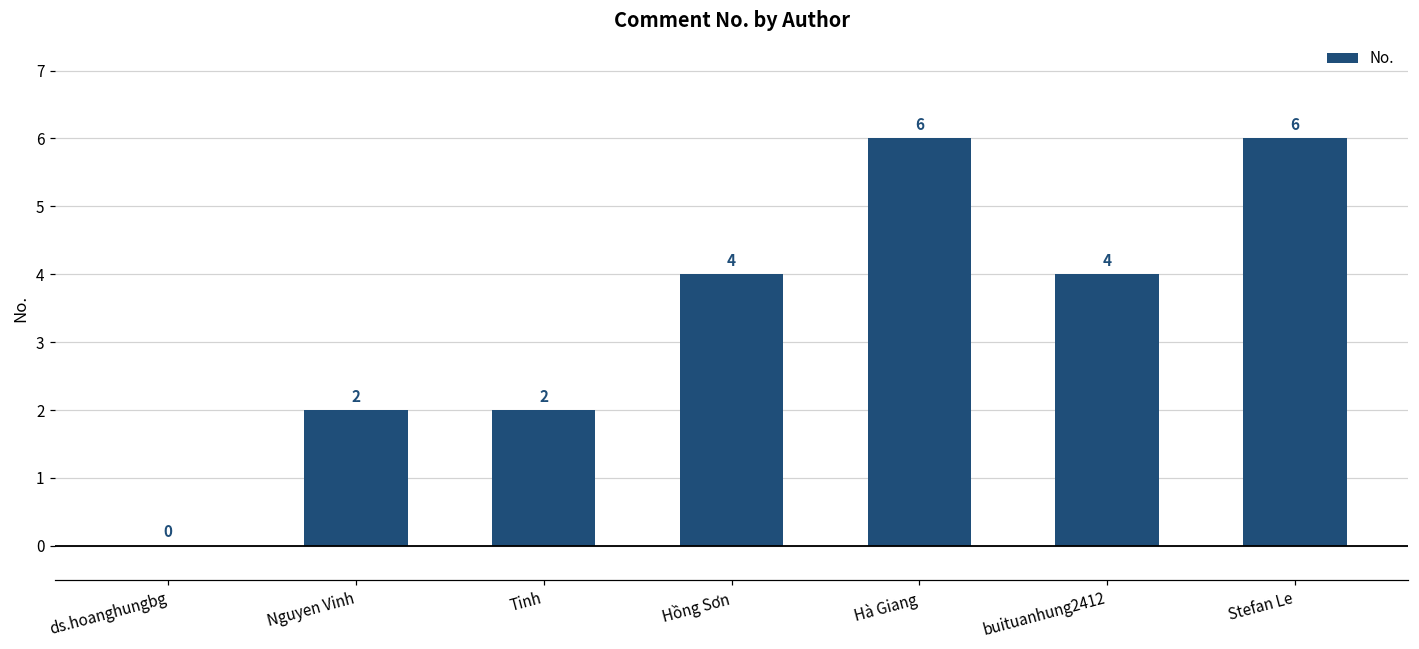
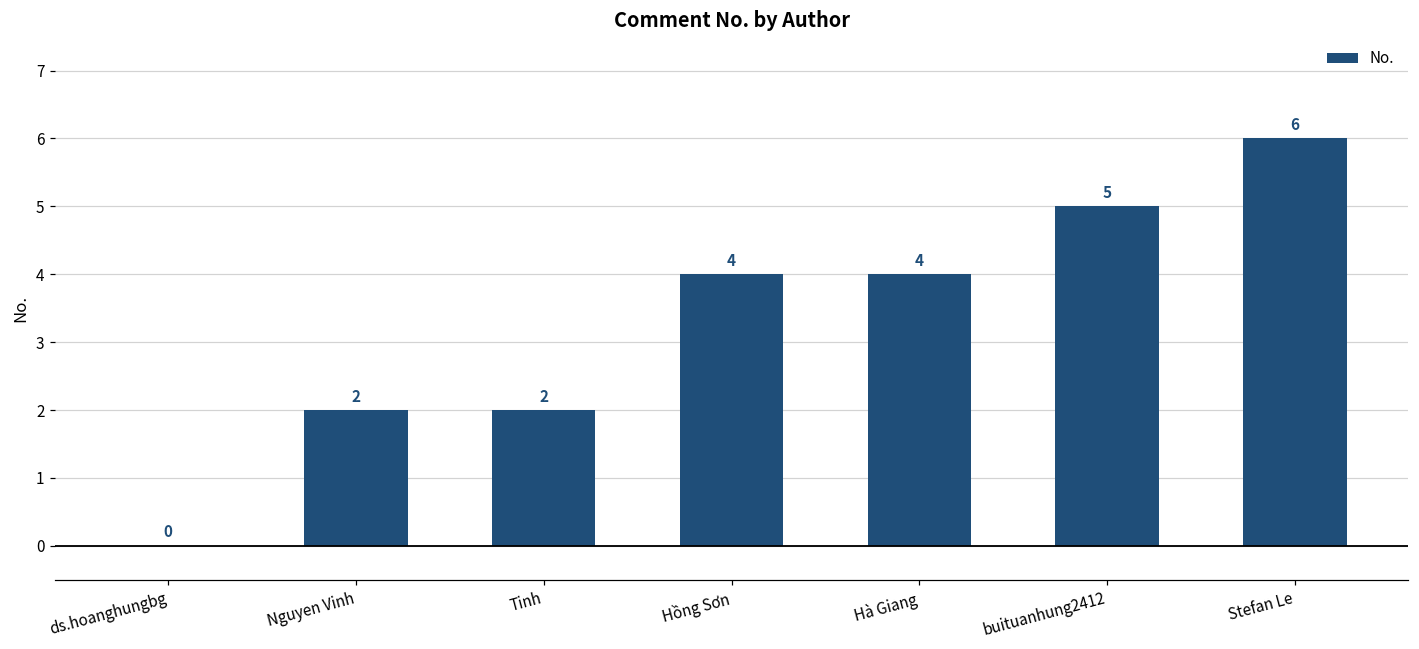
Hà Giang: 6 -> 4
buituanhung2412: 4 -> 5
